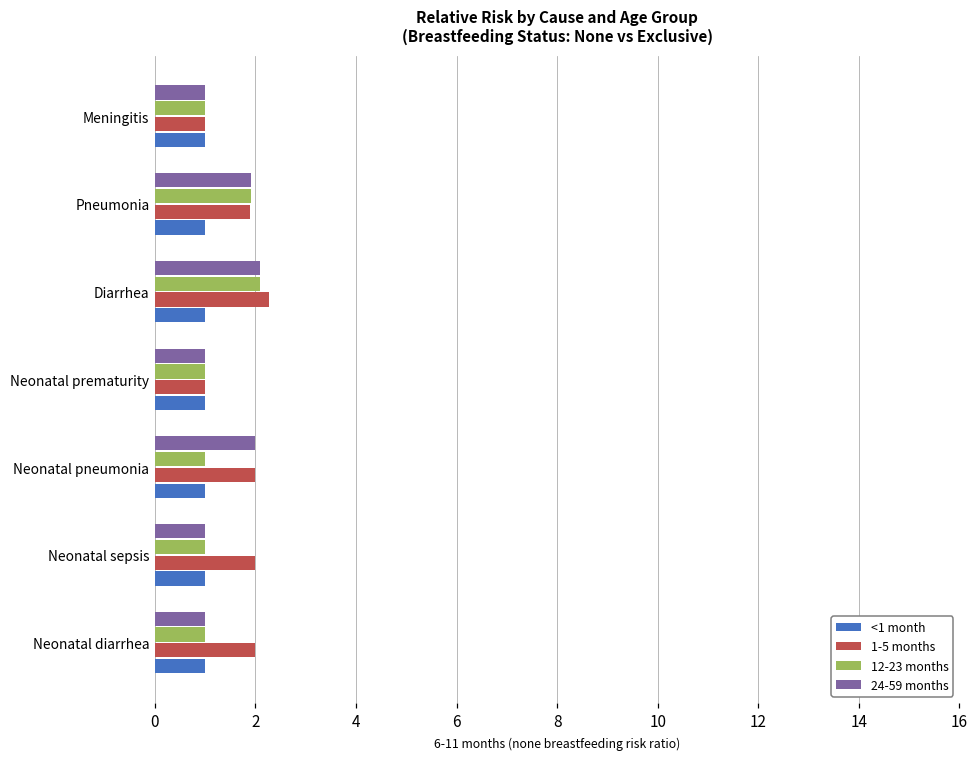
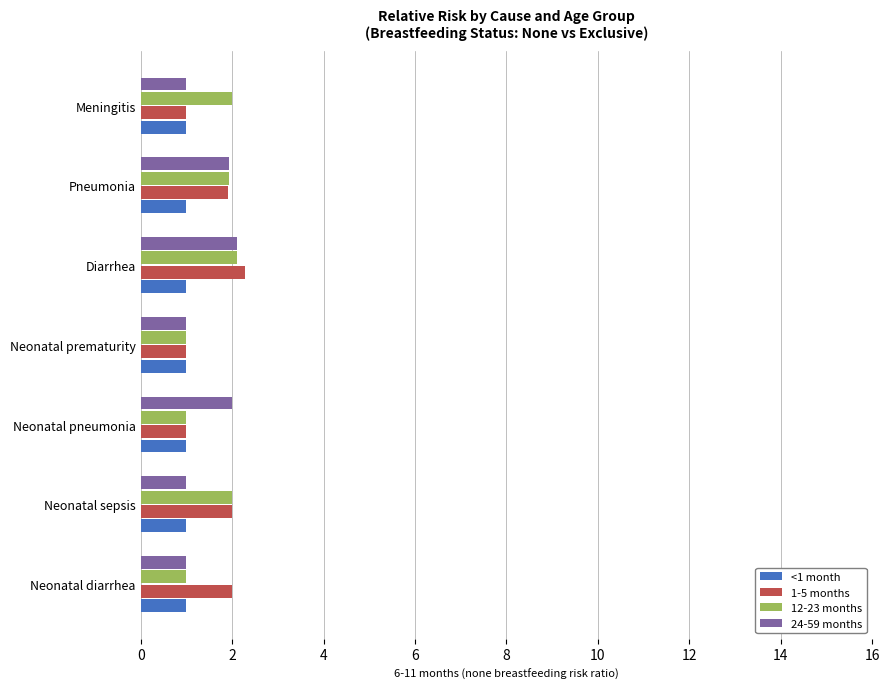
12-23 months, Meningitis: 1 -> 2
1-5 months, Neonatal pneumonia: 2 -> 1
12-23 months, Neonatal sepsis: 1 -> 2
